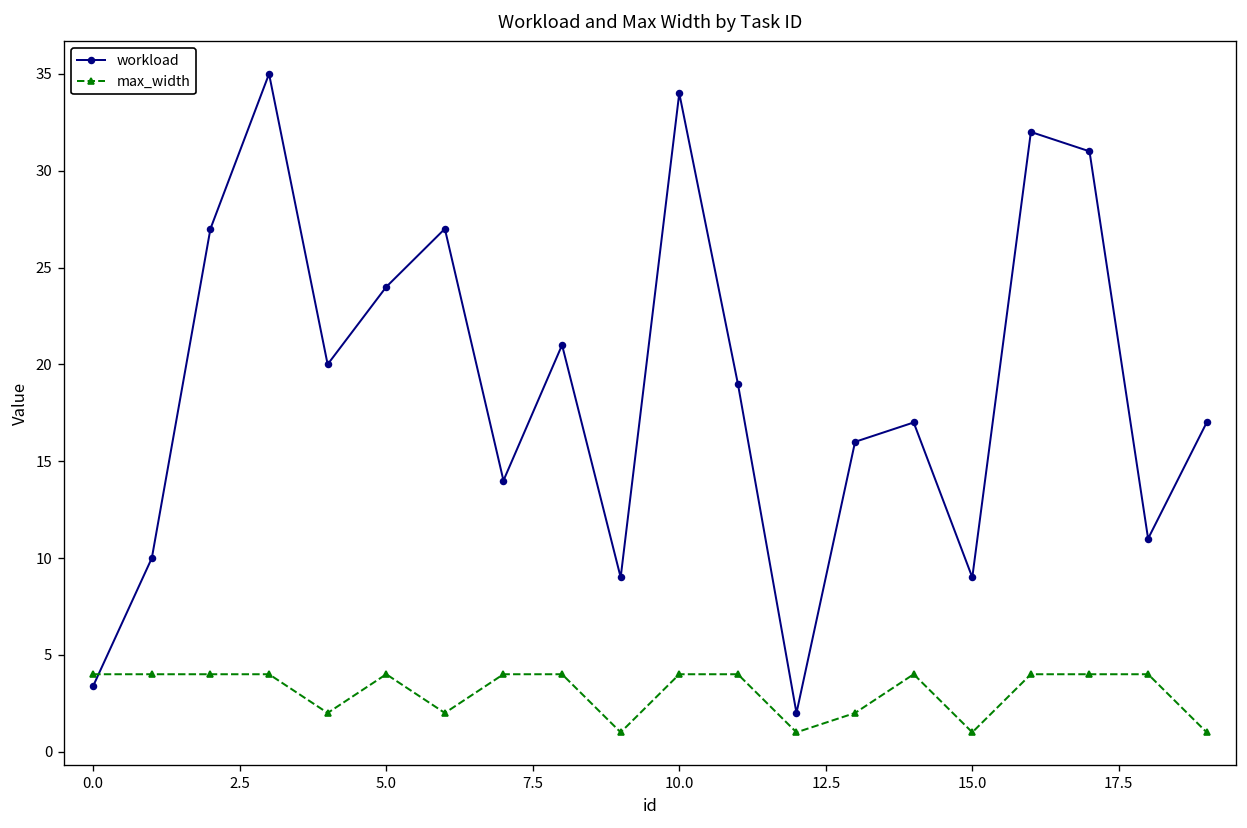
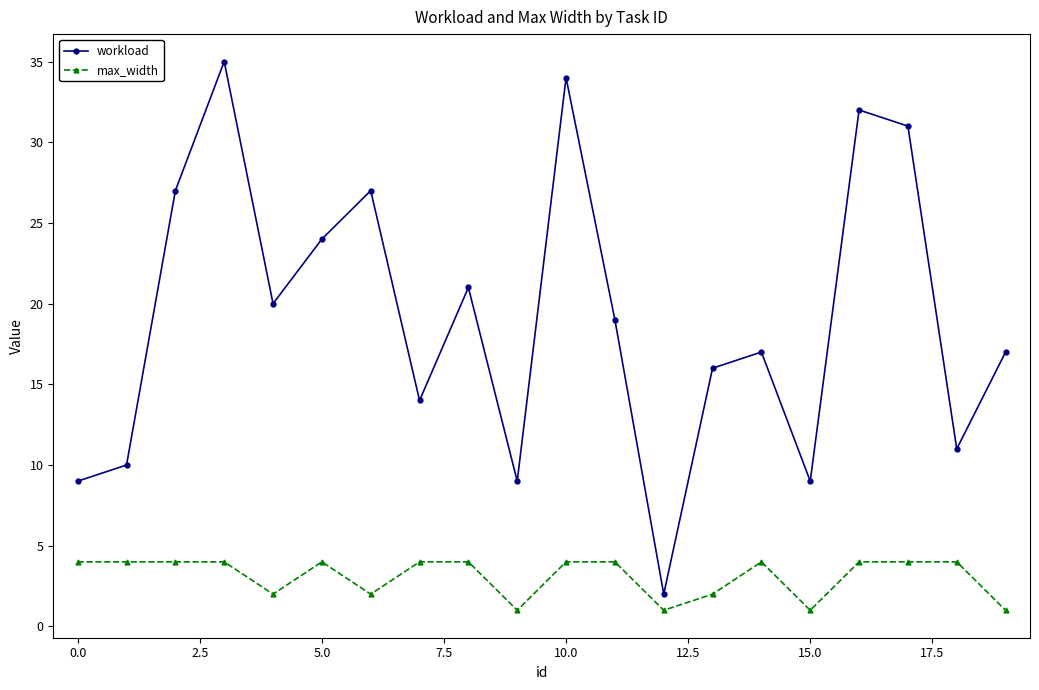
workload, 0.0: 3.4 -> 9.0
